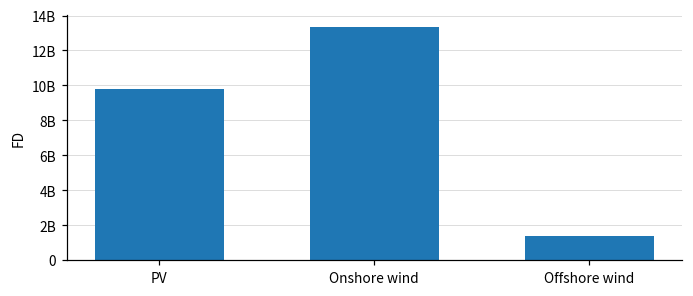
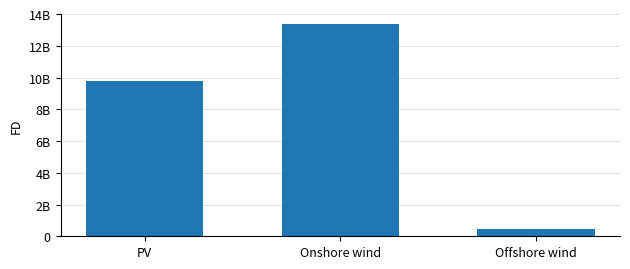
Offshore wind: 1400000000 -> 400000000
